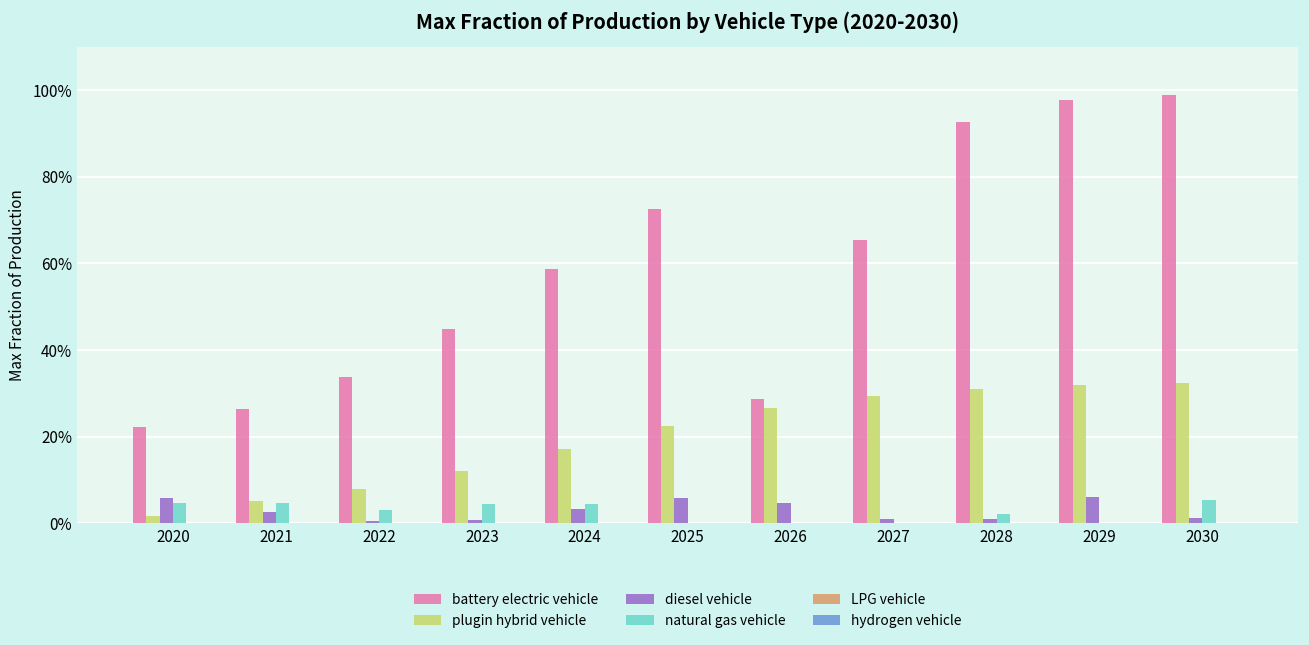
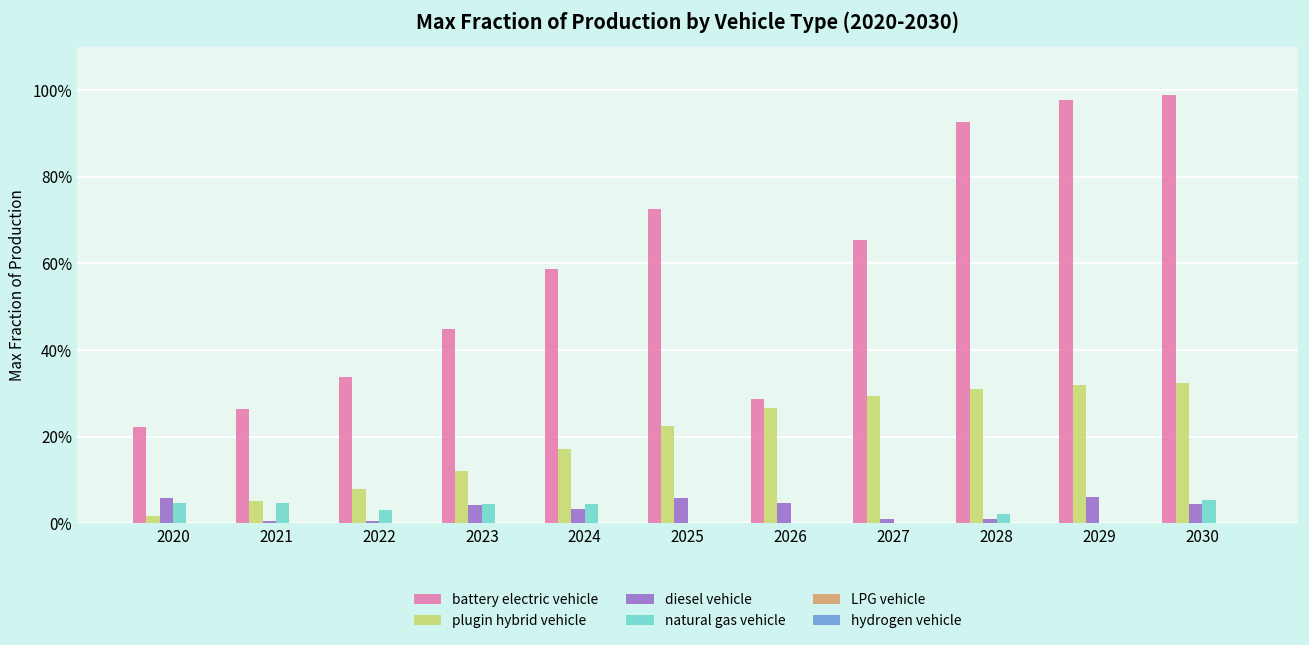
diesel vehicle, 2021: 3% -> 1%
diesel vehicle, 2023: 1% -> 4%
diesel vehicle, 2030: 1% -> 4%
